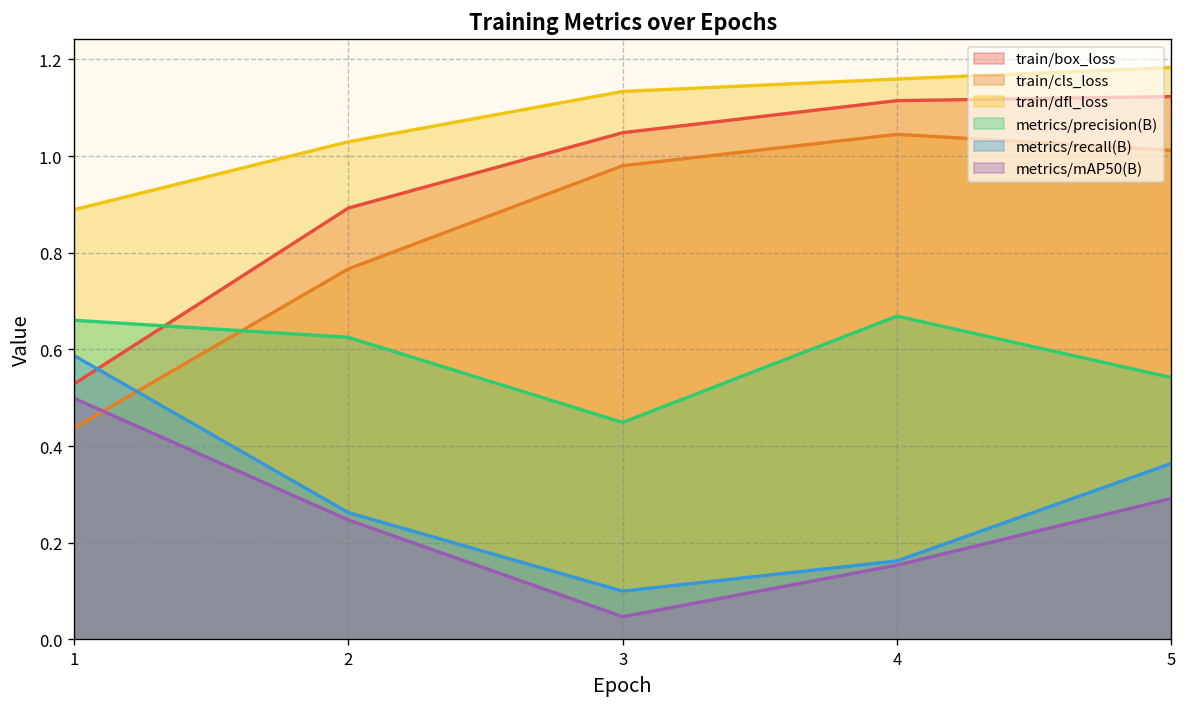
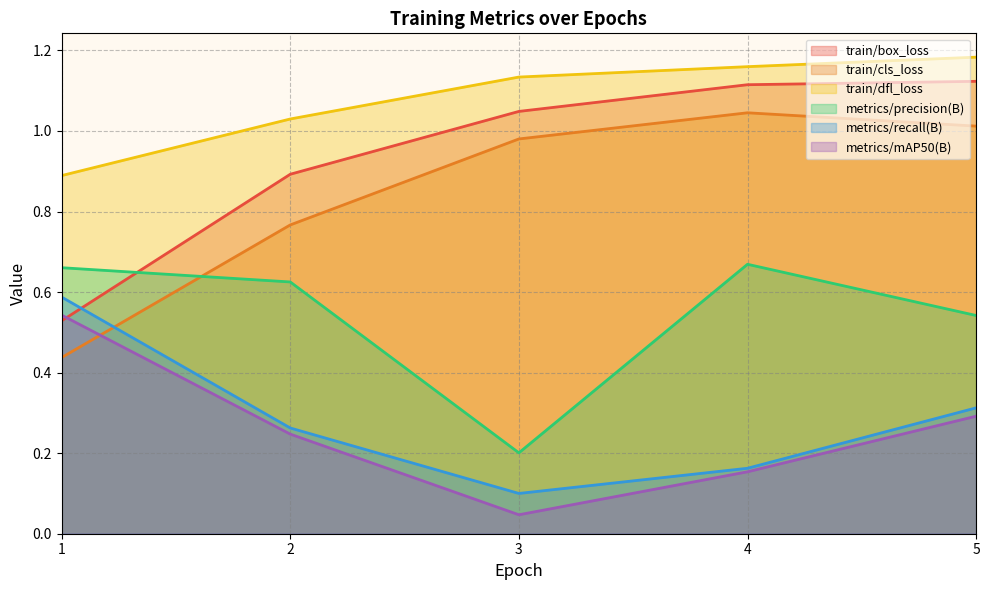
metrics/mAP50(B), 1: 0.50 -> 0.54
metrics/precision(B), 3: 0.45 -> 0.20
metrics/recall(B), 5: 0.36 -> 0.31
